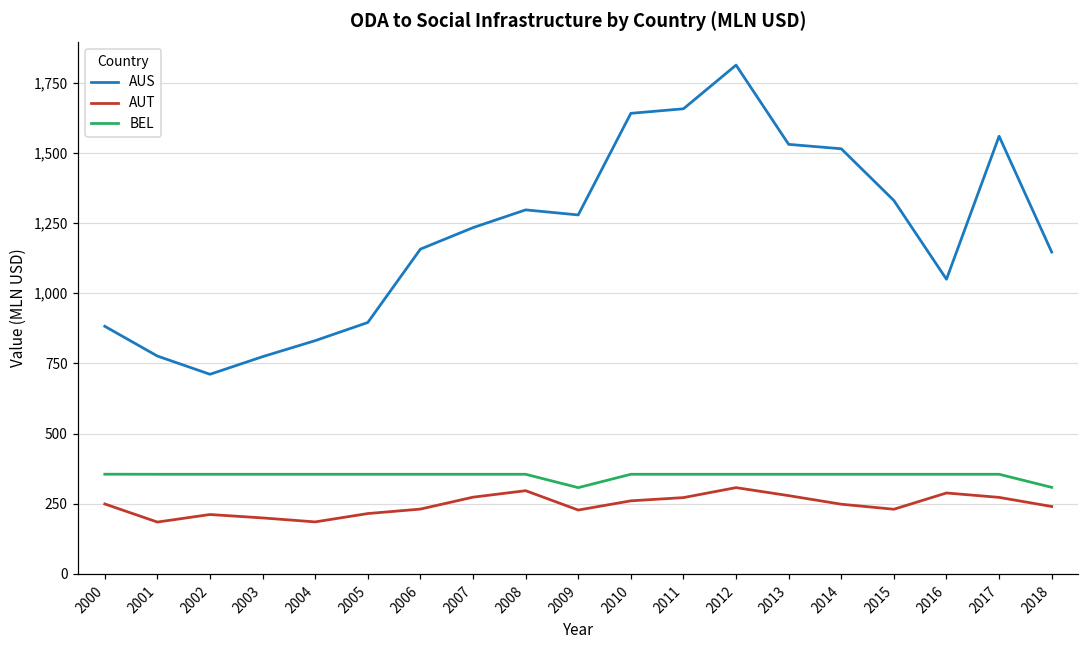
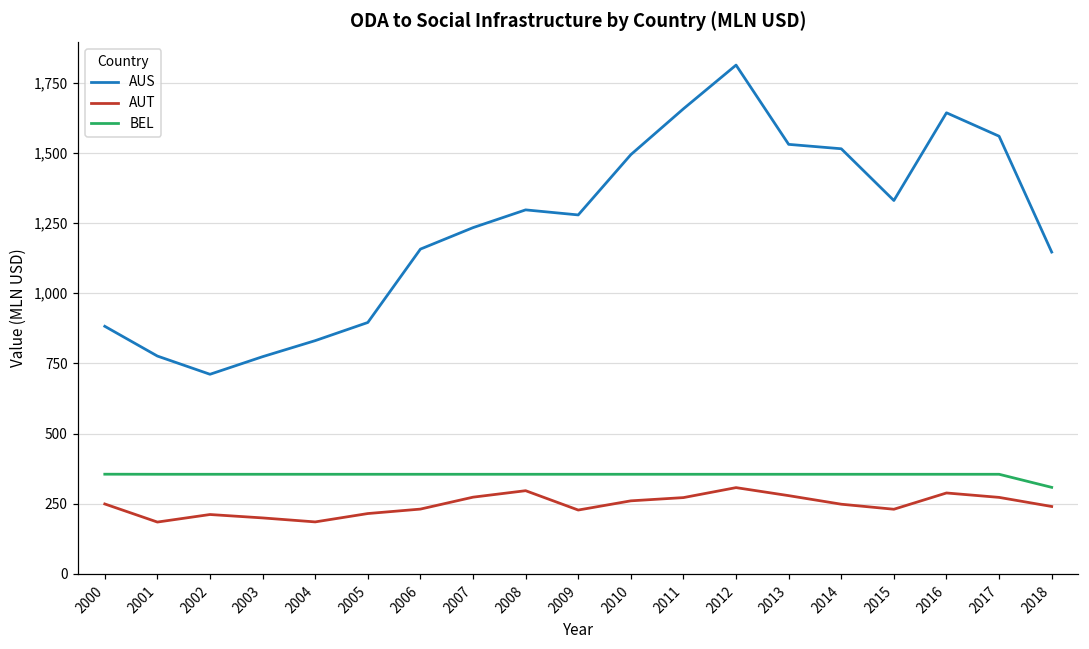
BEL, 2009: 310 -> 360
AUS, 2010: 1,640 -> 1,490
AUS, 2016: 1,050 -> 1,640
